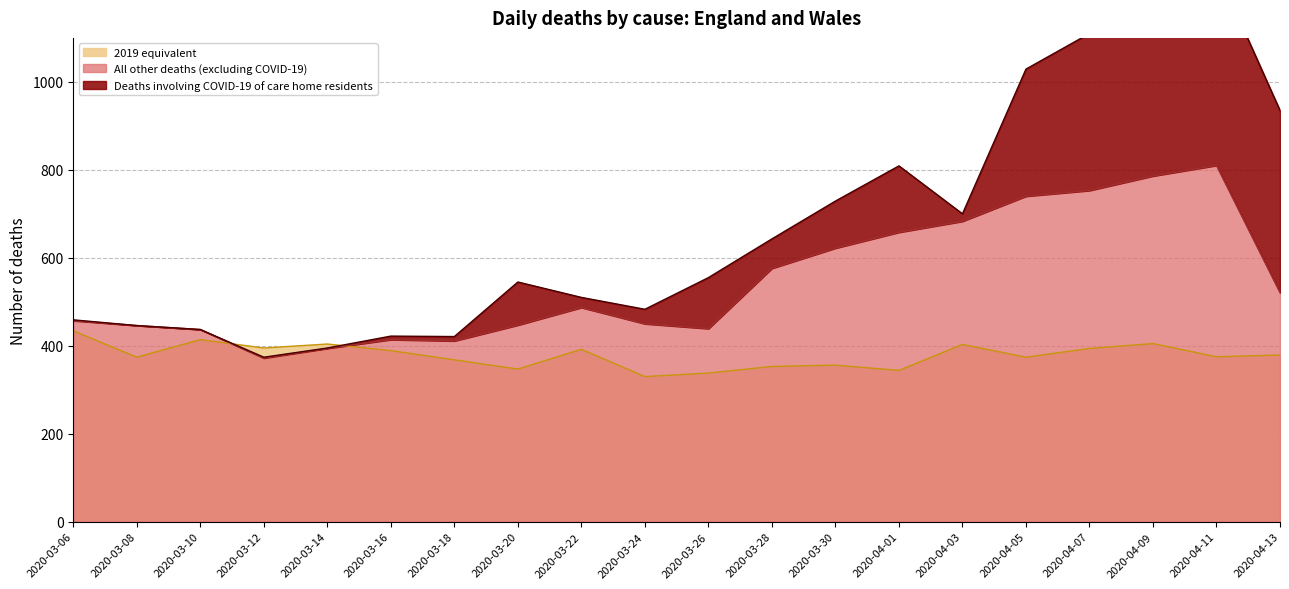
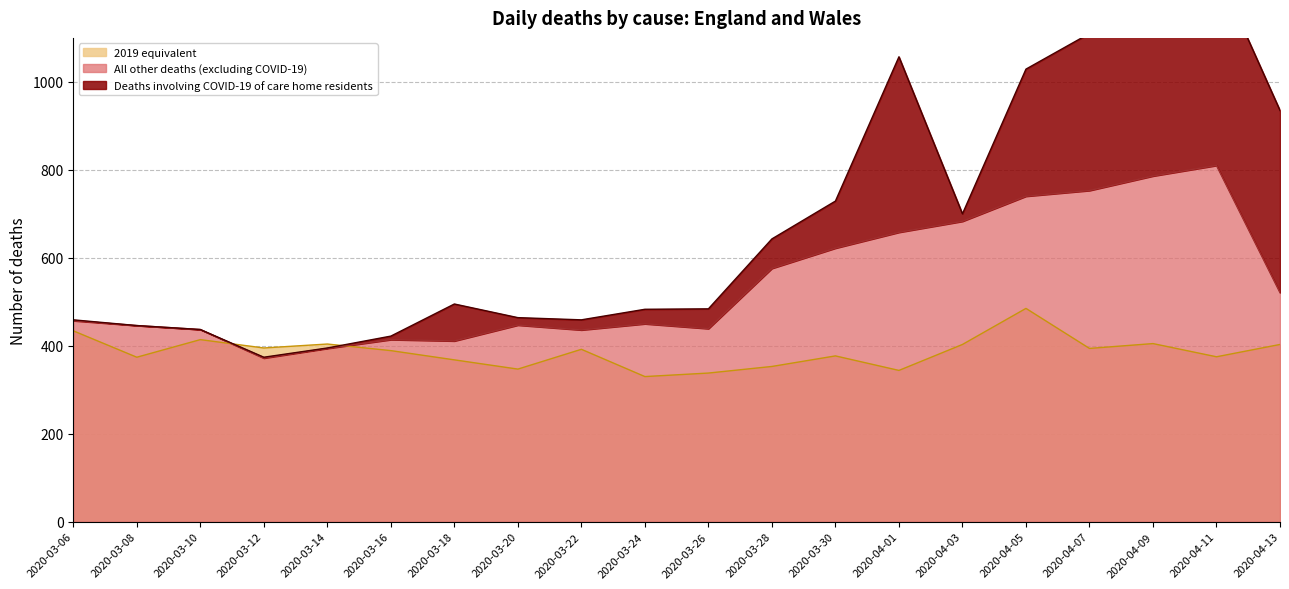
Deaths involving COVID-19 of care home residents, 2020-03-18: 10 -> 80
Deaths involving COVID-19 of care home residents, 2020-03-20: 100 -> 20
All other deaths (excluding COVID-19), 2020-03-22: 490 -> 440
Deaths involving COVID-19 of care home residents, 2020-03-26: 120 -> 50
2019 equivalent, 2020-03-30: 360 -> 380
Deaths involving COVID-19 of care home residents, 2020-04-01: 150 -> 400
2019 equivalent, 2020-04-05: 370 -> 490
2019 equivalent, 2020-04-13: 380 -> 400
